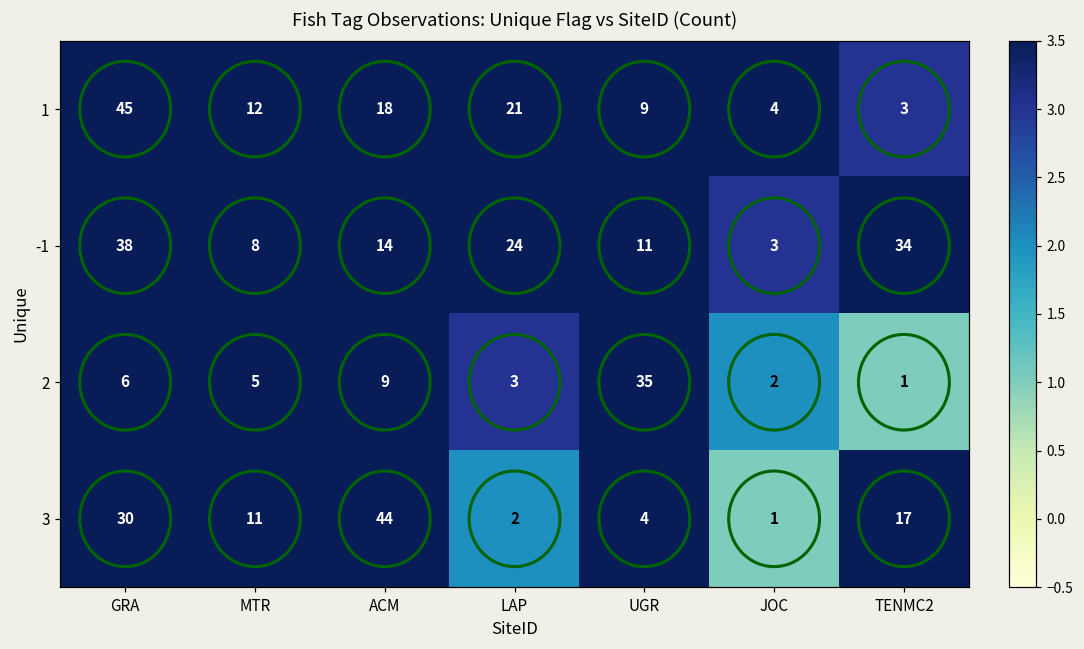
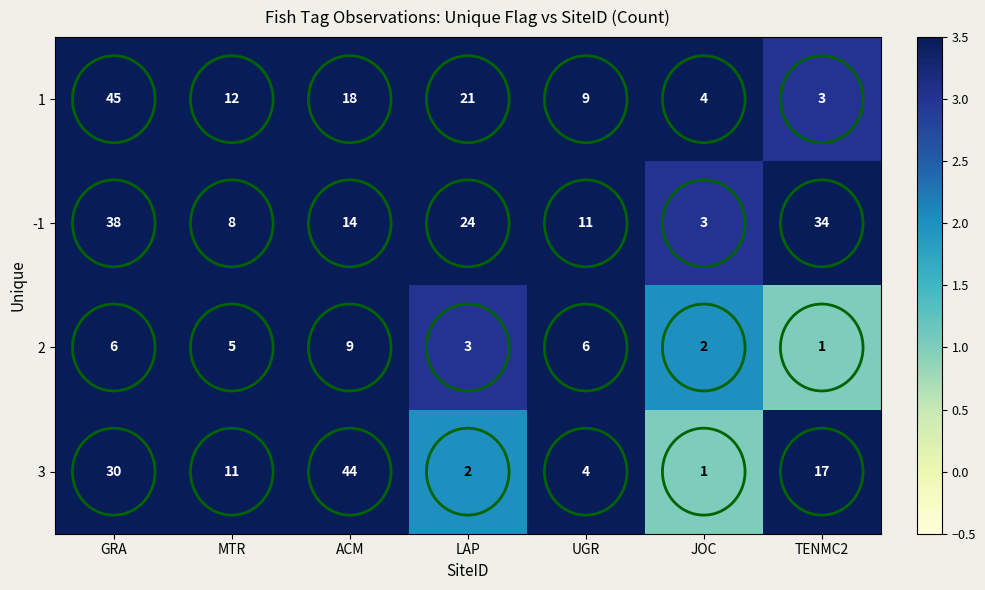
2, UGR: 35 -> 6
